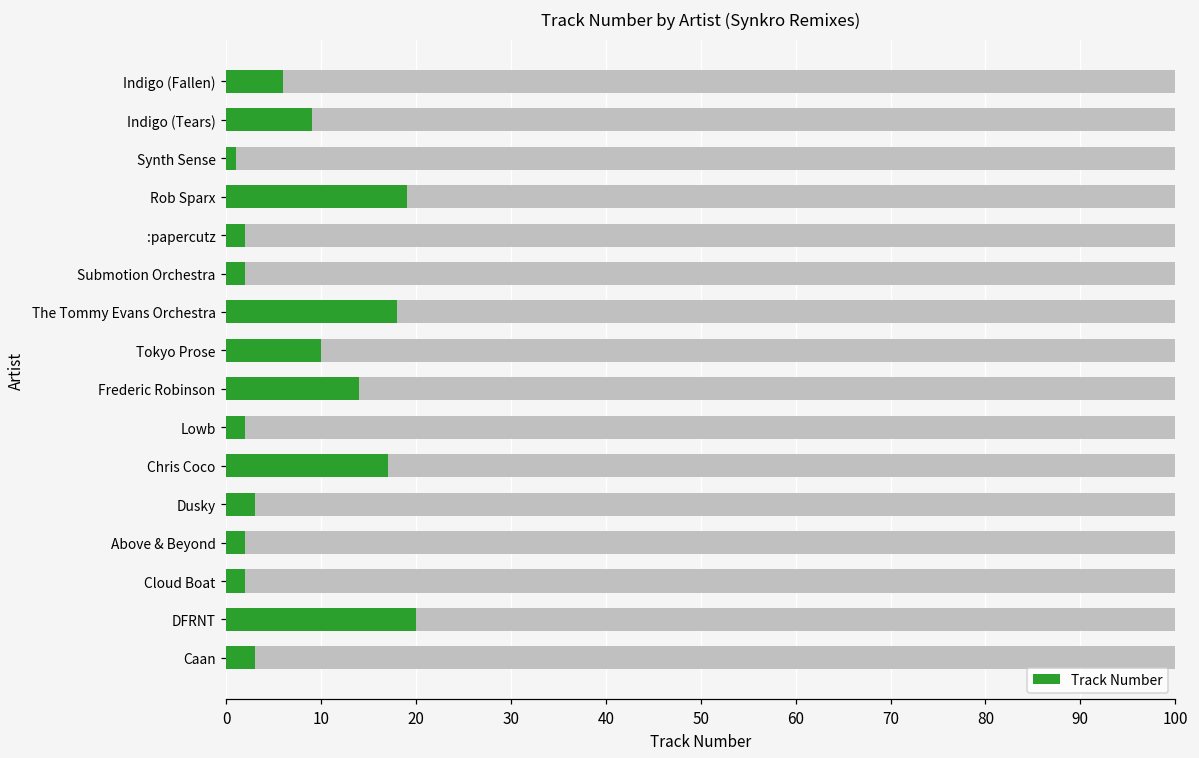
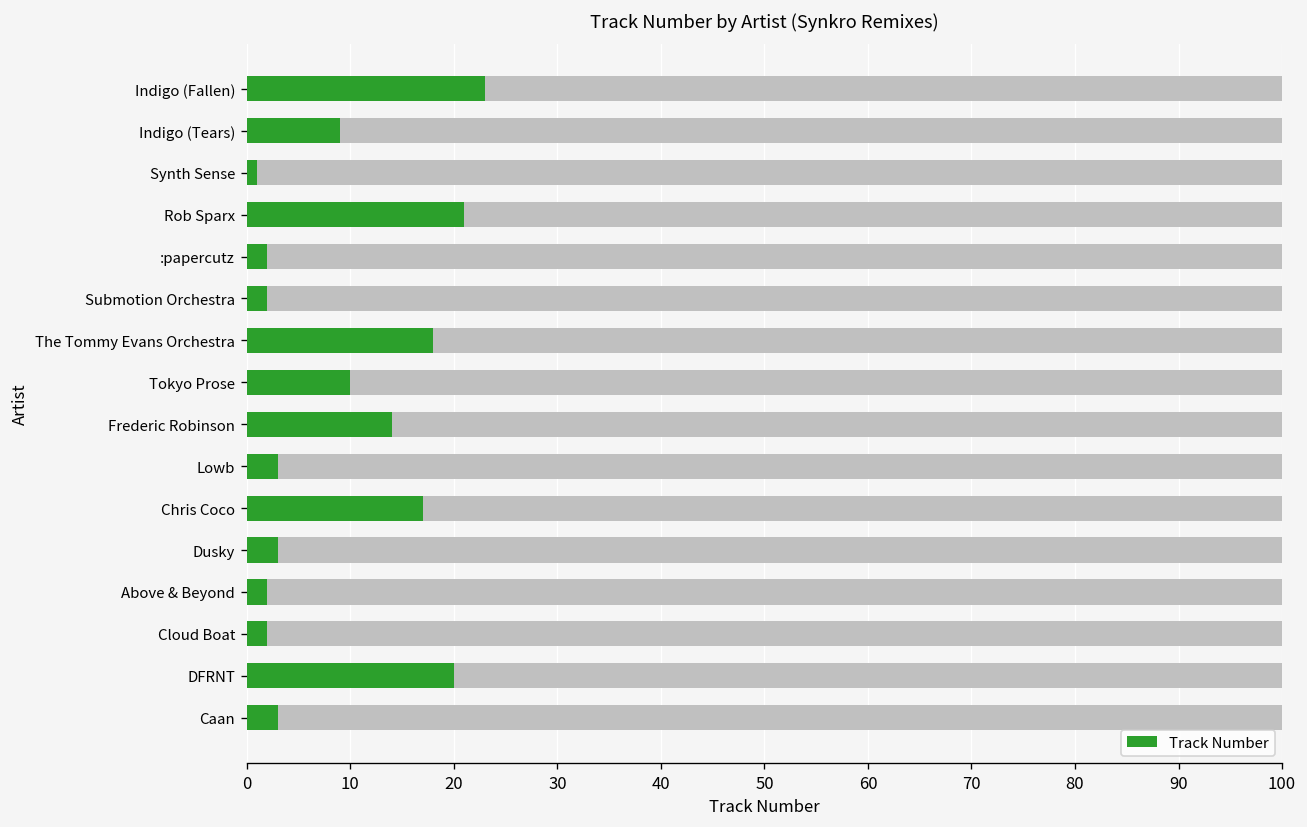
Track Number, Indigo (Fallen): 6 -> 23
Track Number, Rob Sparx: 19 -> 21
Track Number, Lowb: 2 -> 3
